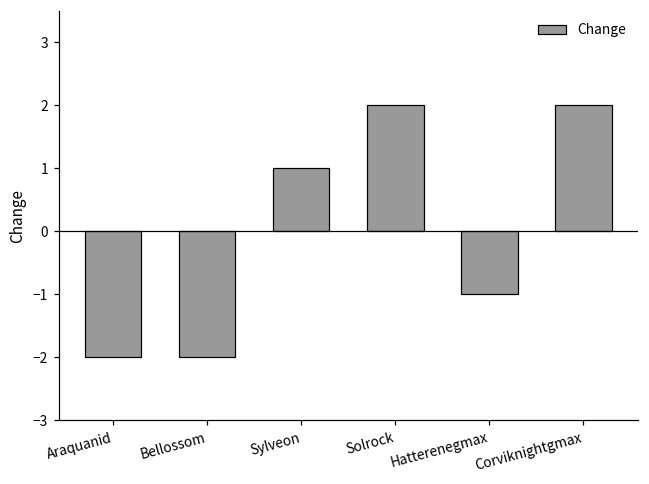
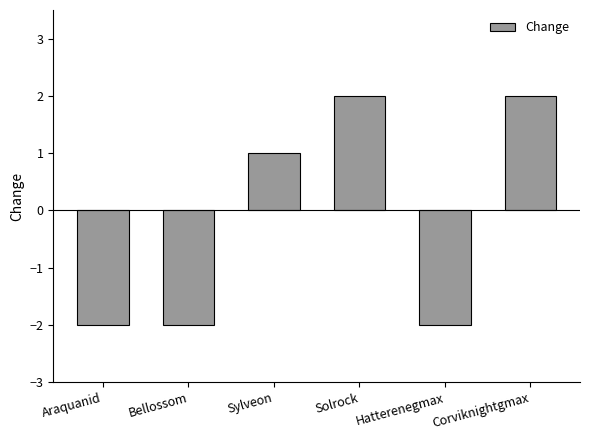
Hatterenegmax: -1 -> -2
